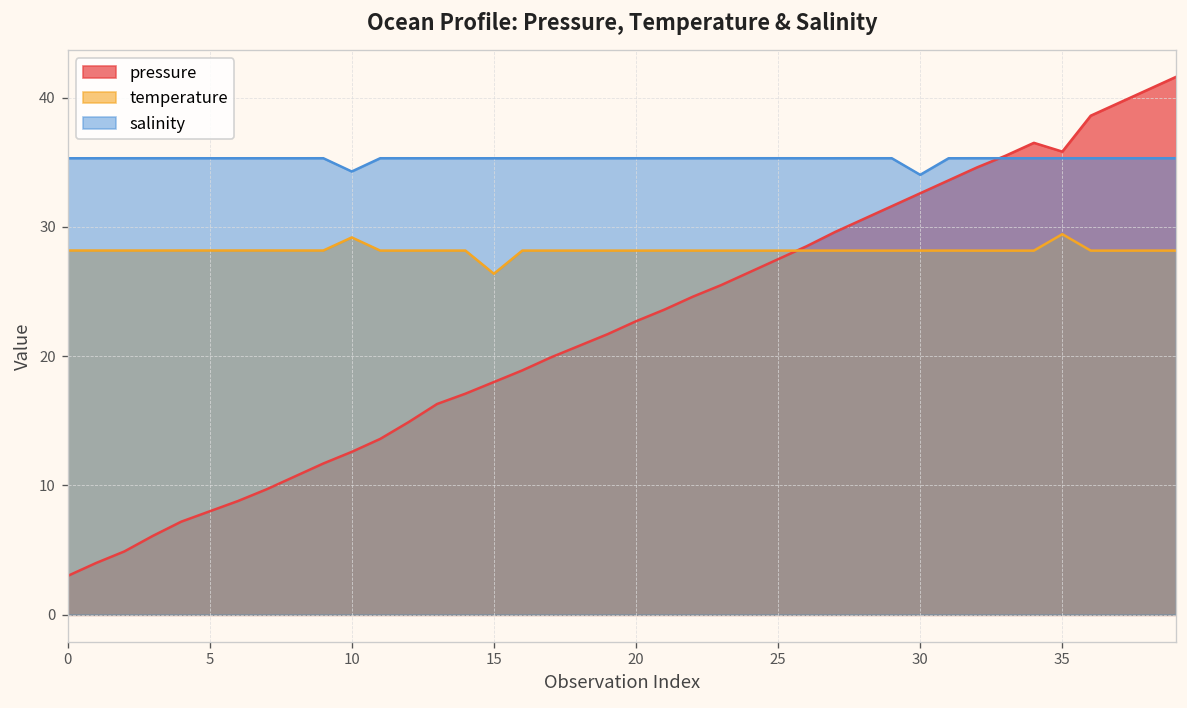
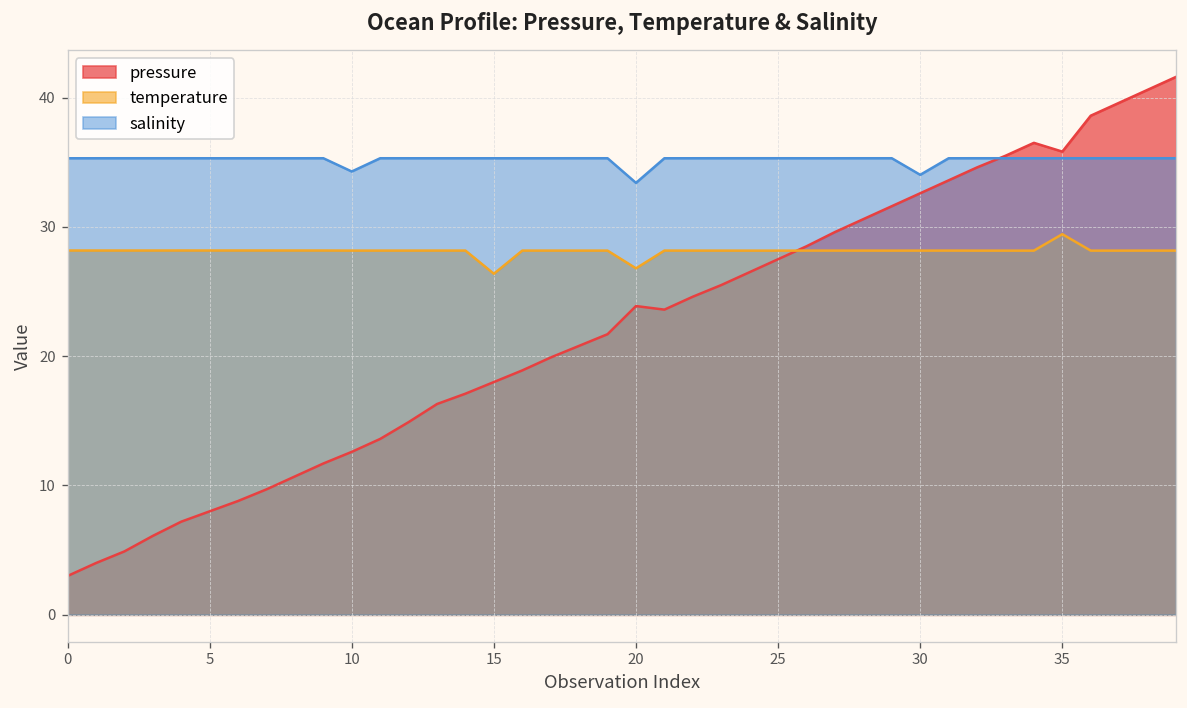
temperature, 10: 29.2 -> 28.2
pressure, 20: 22.7 -> 23.9
temperature, 20: 28.2 -> 26.8
salinity, 20: 35.3 -> 33.4
